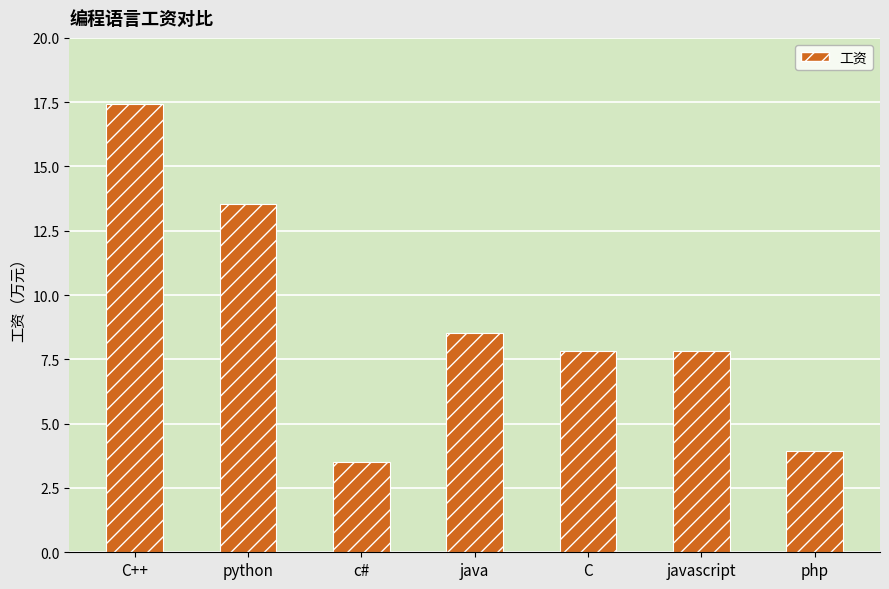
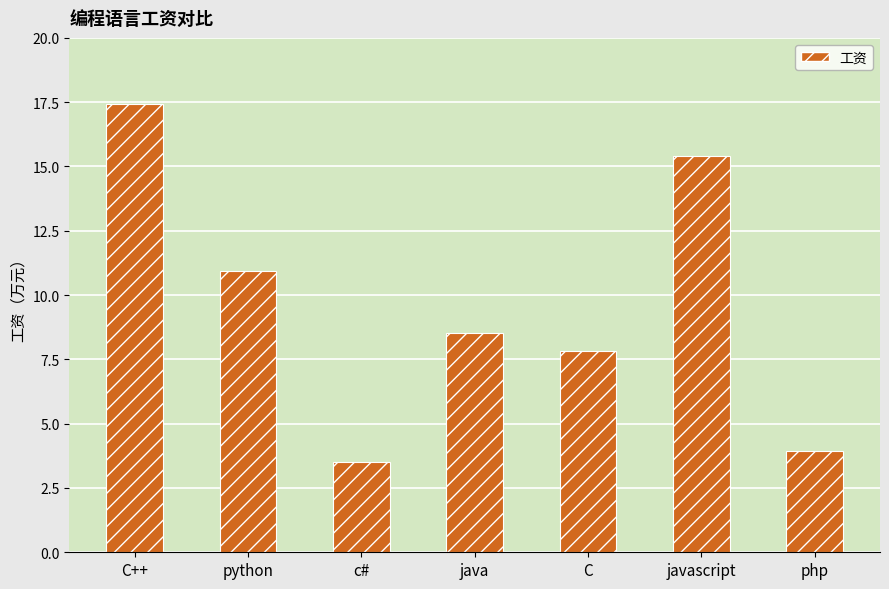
python: 13.5 -> 10.9
javascript: 7.8 -> 15.4
